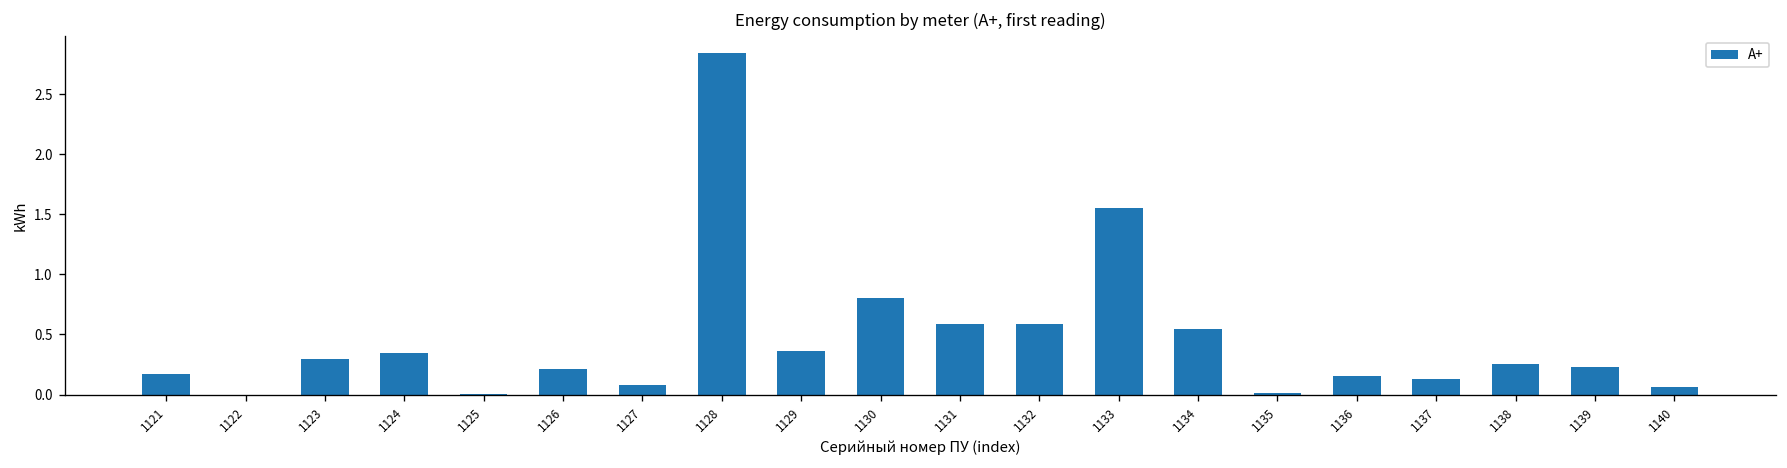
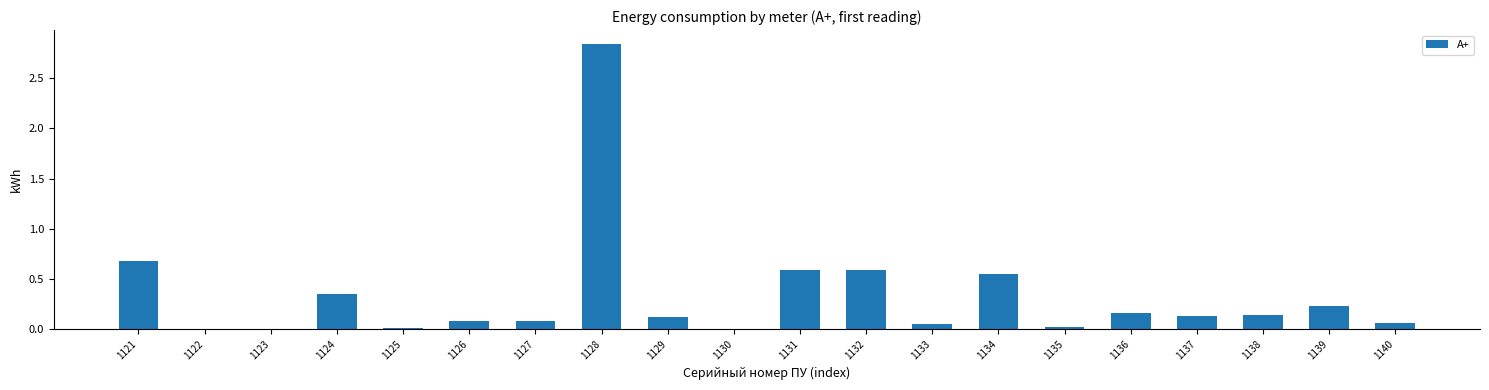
1121: 0.17 -> 0.68
1123: 0.3 -> 0.0
1126: 0.22 -> 0.08
1129: 0.36 -> 0.12
1130: 0.8 -> 0.0
1133: 1.56 -> 0.05
1138: 0.26 -> 0.14
